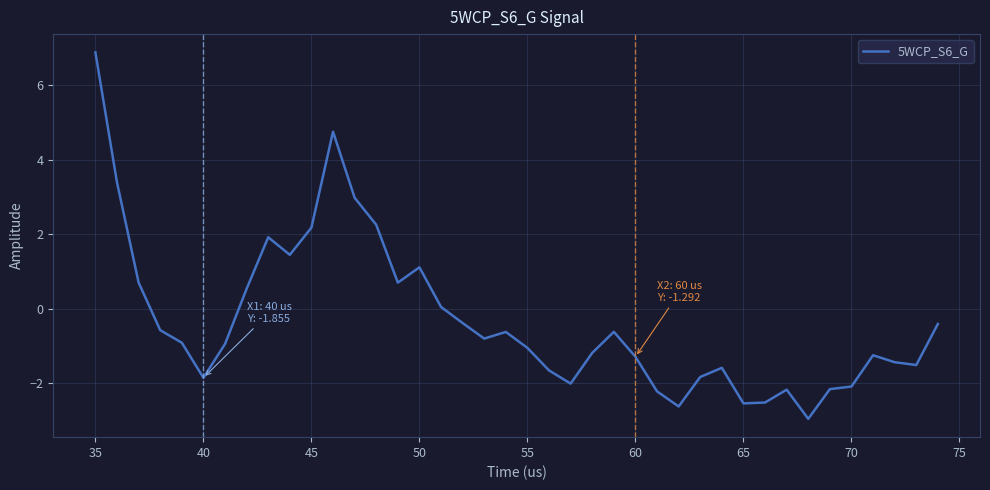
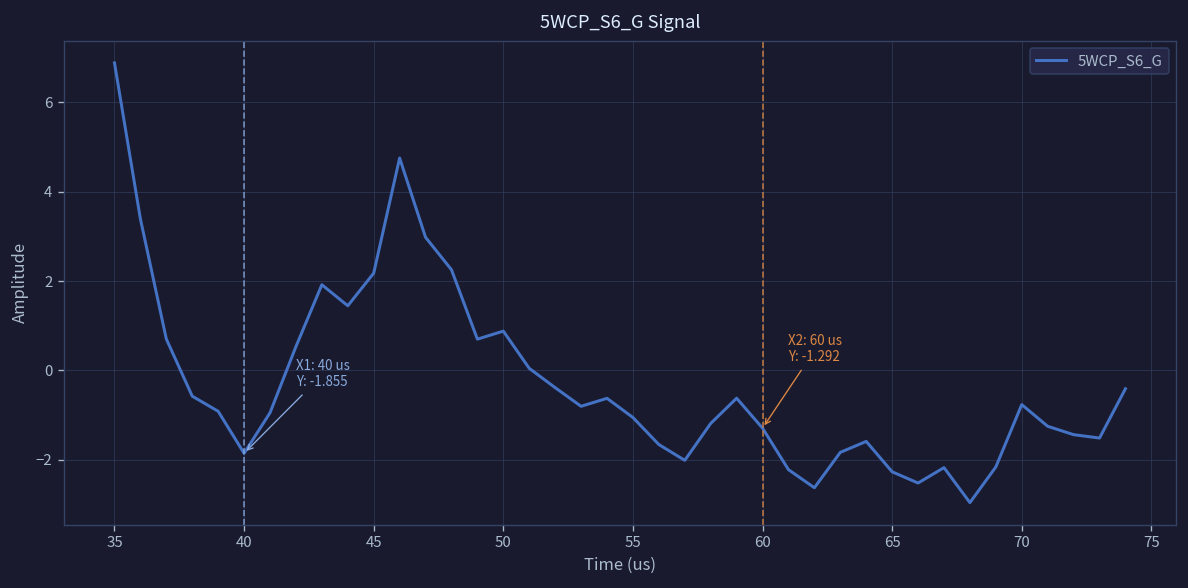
50: 1.1 -> 0.9
65: -2.5 -> -2.3
70: -2.1 -> -0.8
